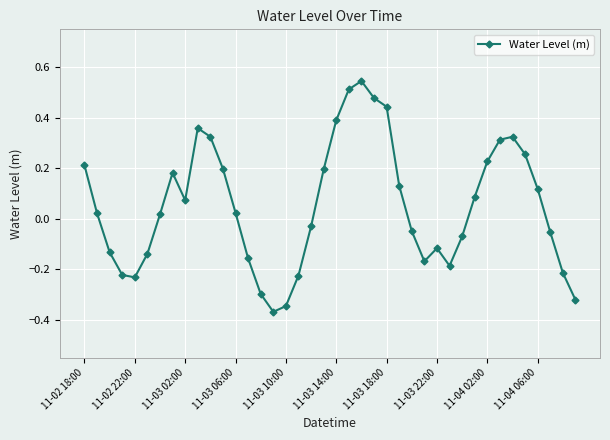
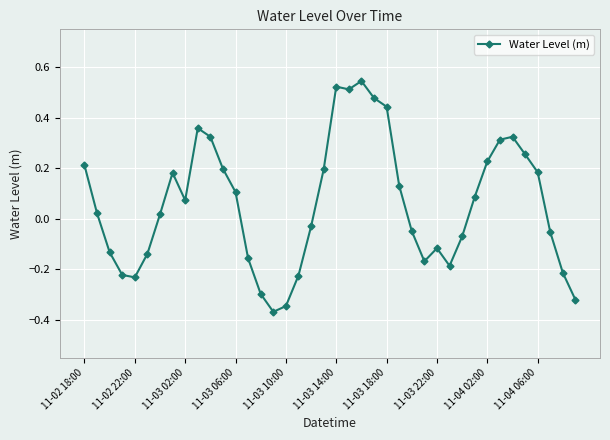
11-03 06:00: 0.02 -> 0.11
11-03 14:00: 0.39 -> 0.52
11-04 06:00: 0.12 -> 0.18
